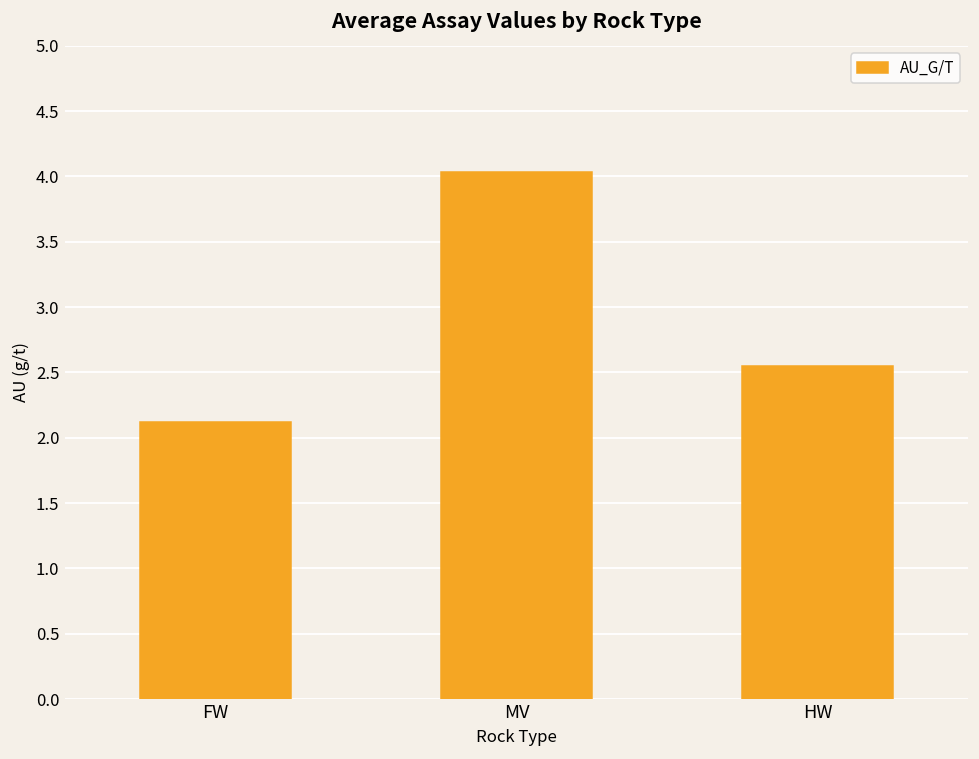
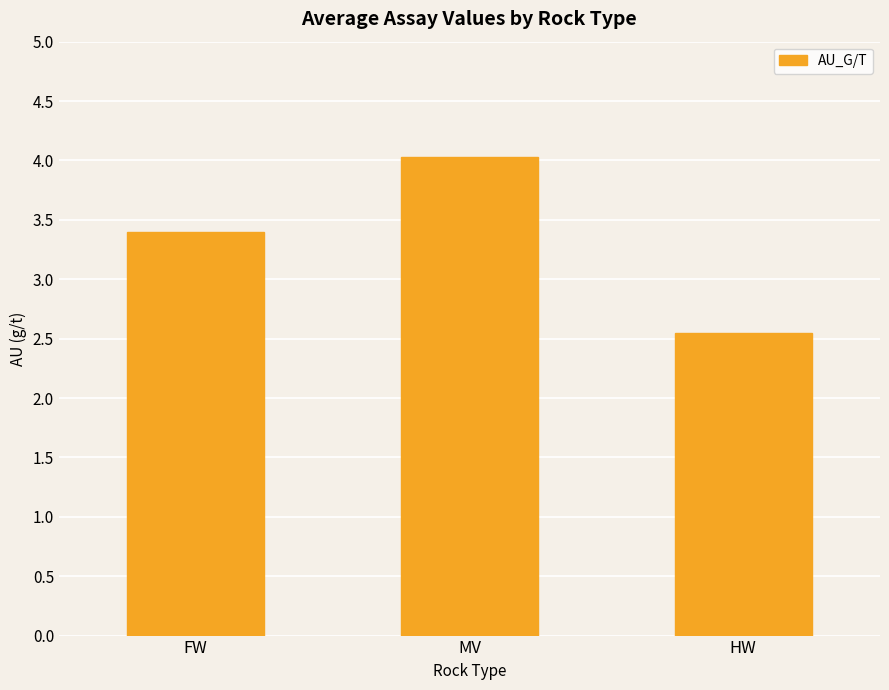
FW: 2.12 -> 3.40
